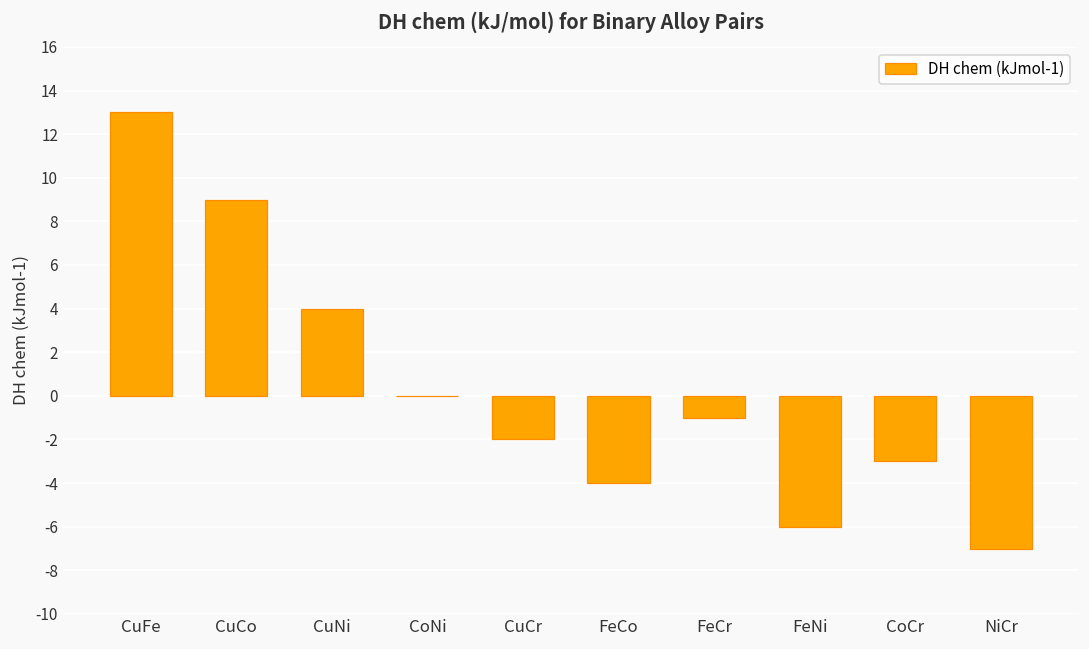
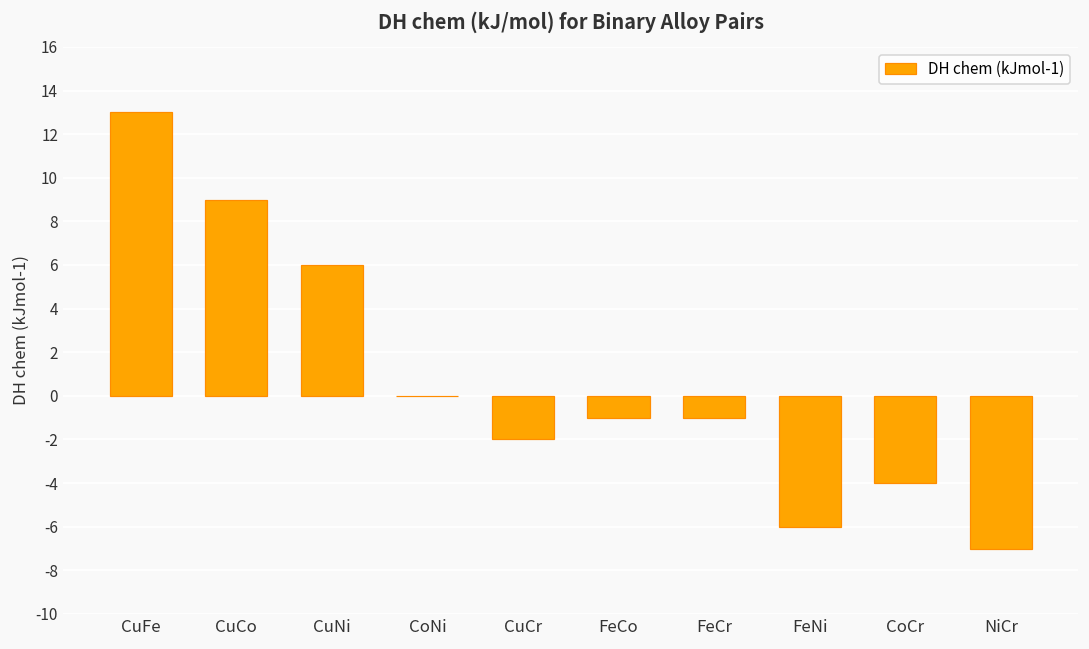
CuNi: 4 -> 6
FeCo: -4 -> -1
CoCr: -3 -> -4
